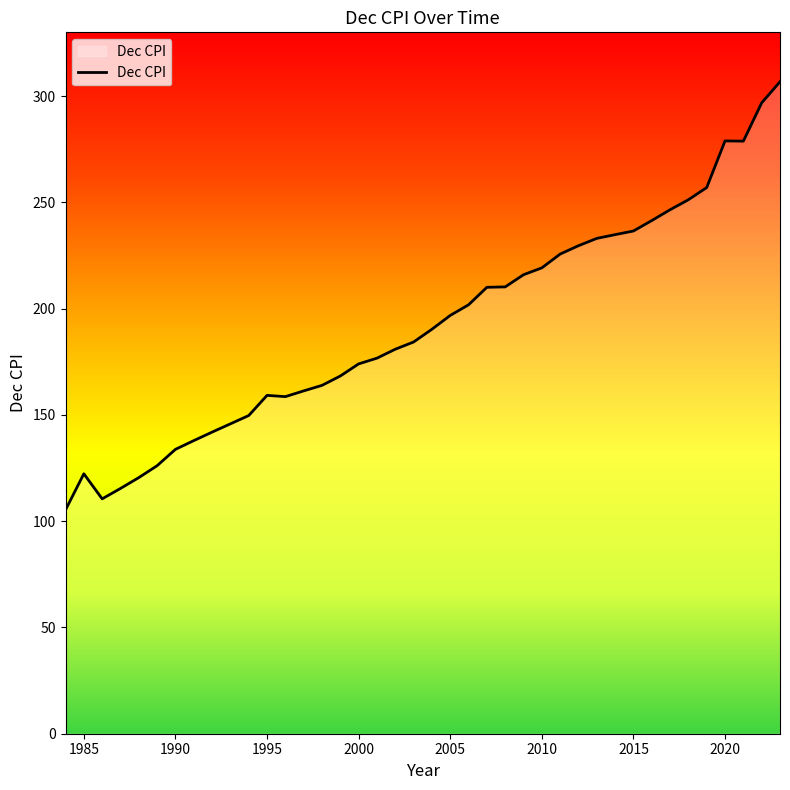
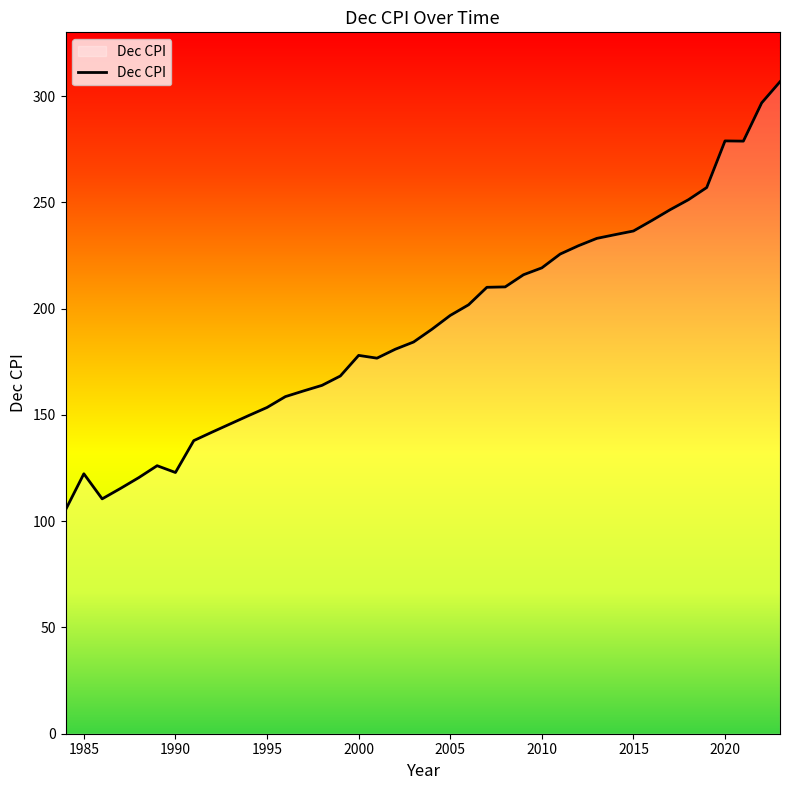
1990: 134 -> 123
1995: 159 -> 154
2000: 174 -> 178
